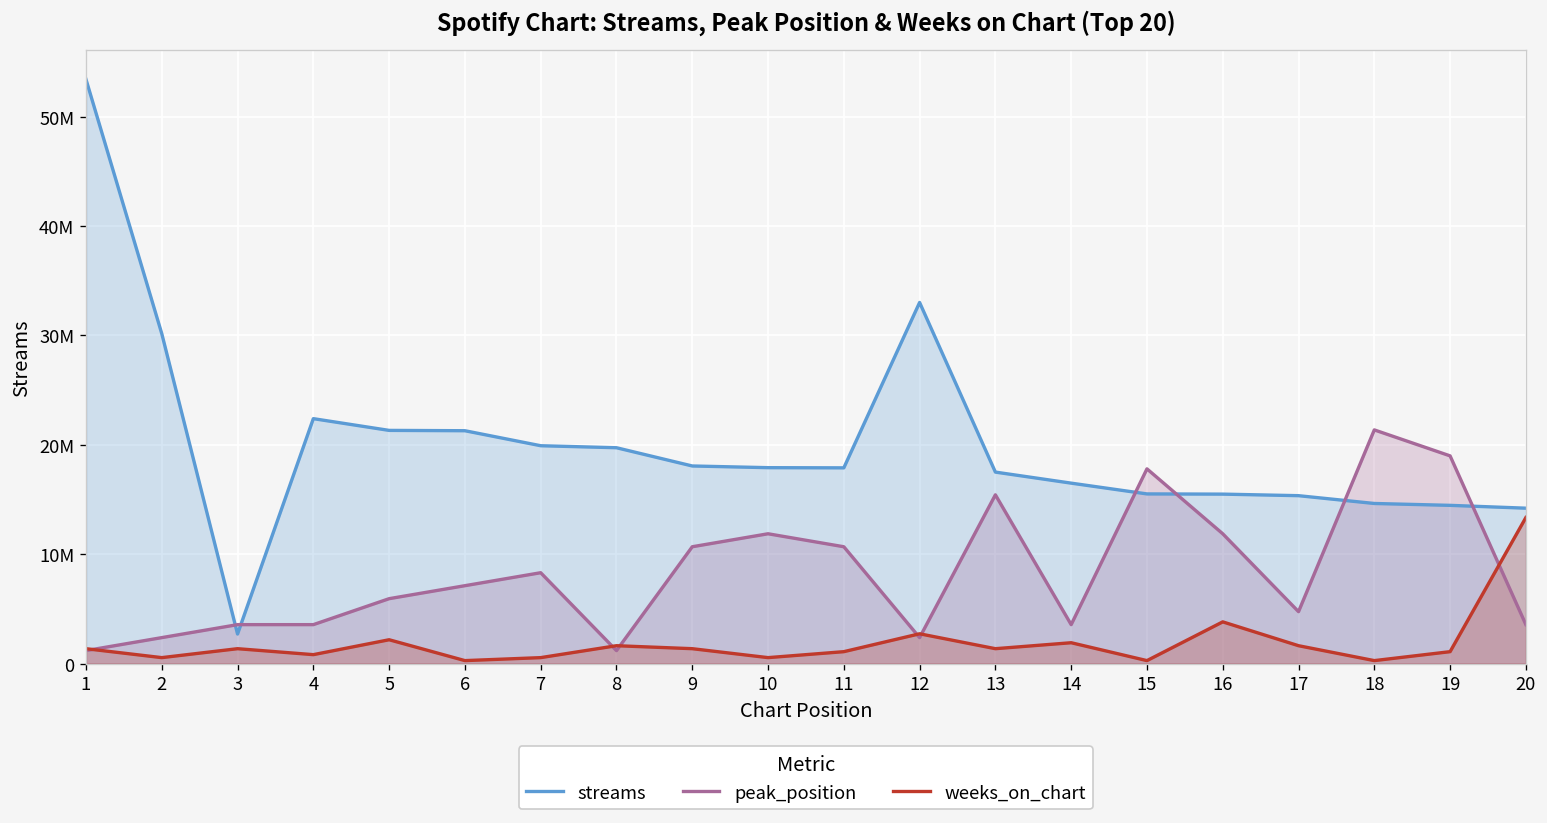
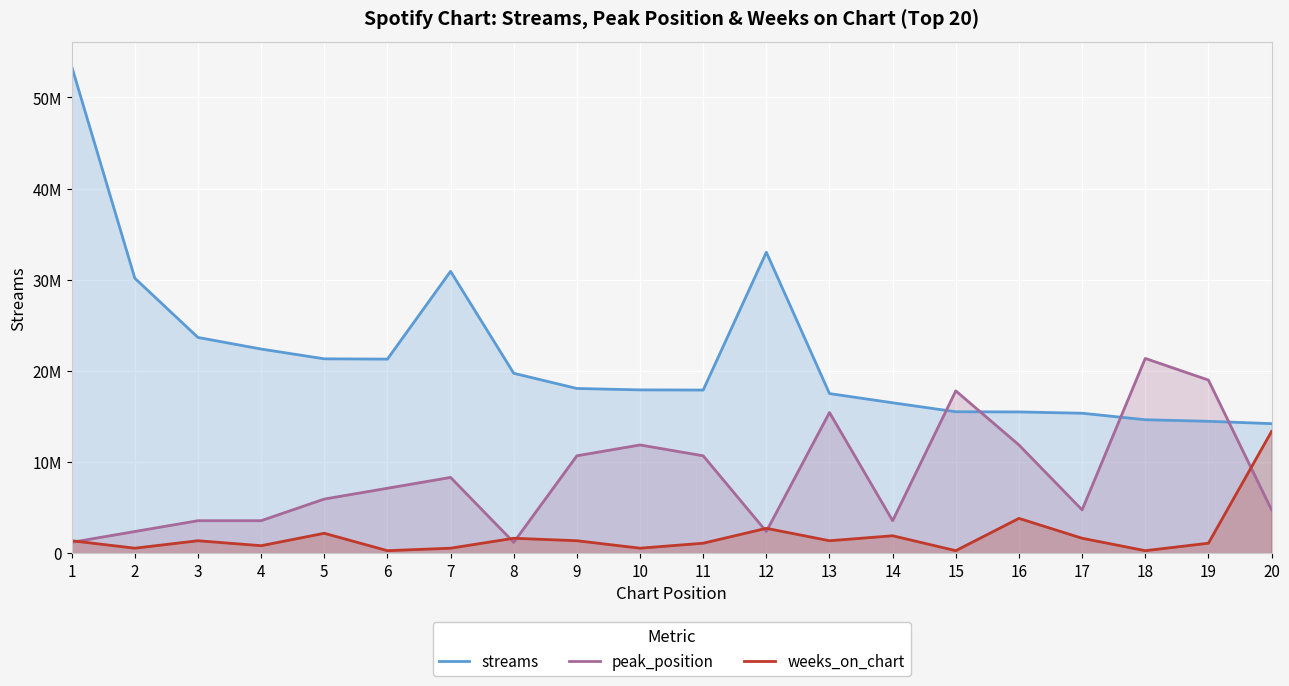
streams, 3: 3000000 -> 24000000
streams, 7: 20000000 -> 31000000
peak_position, 20: 4000000 -> 5000000
